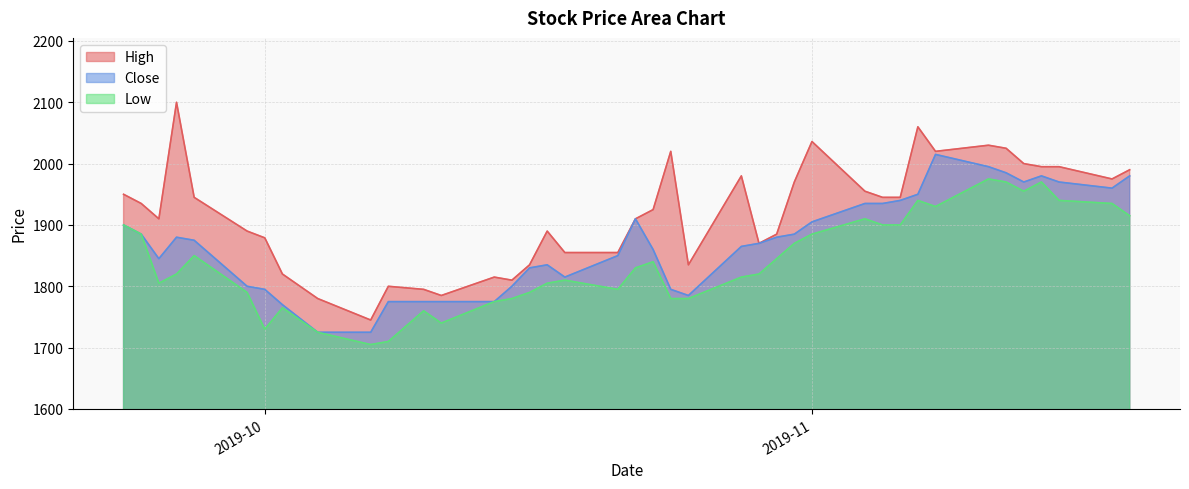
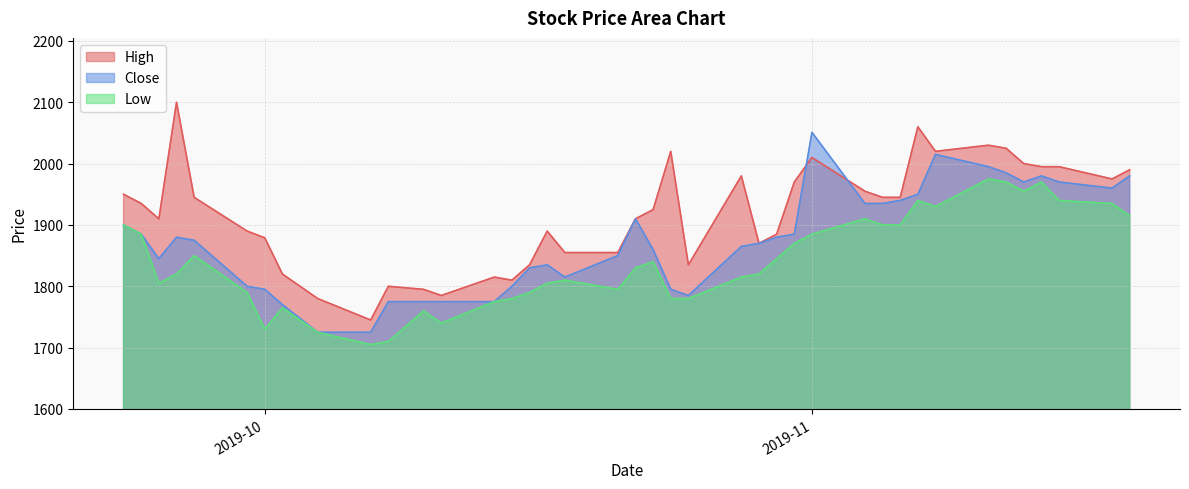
High, 2019-11: 2040 -> 2010
Close, 2019-11: 1910 -> 2050
